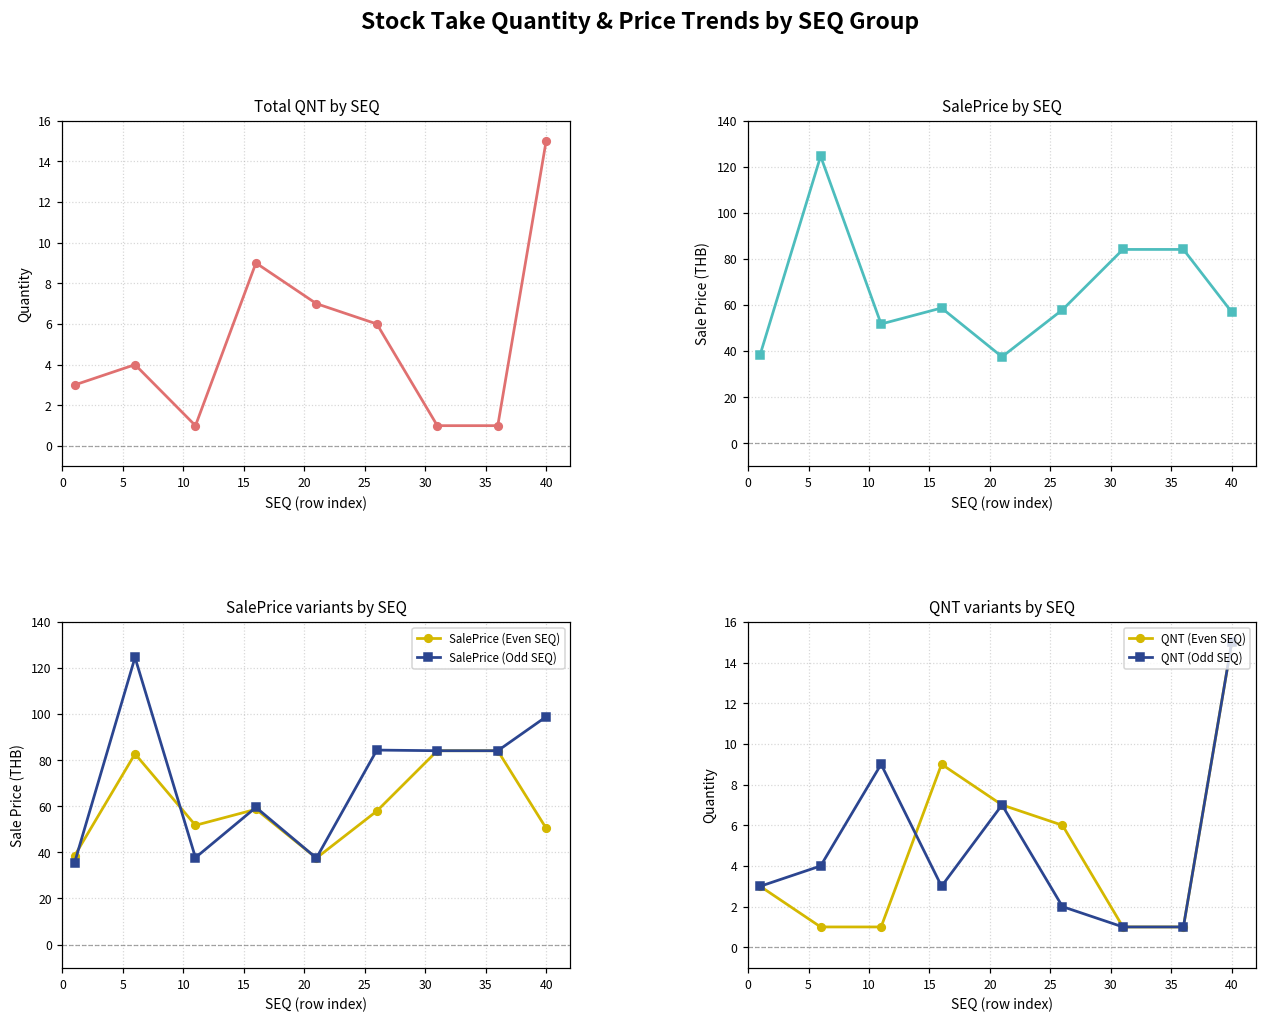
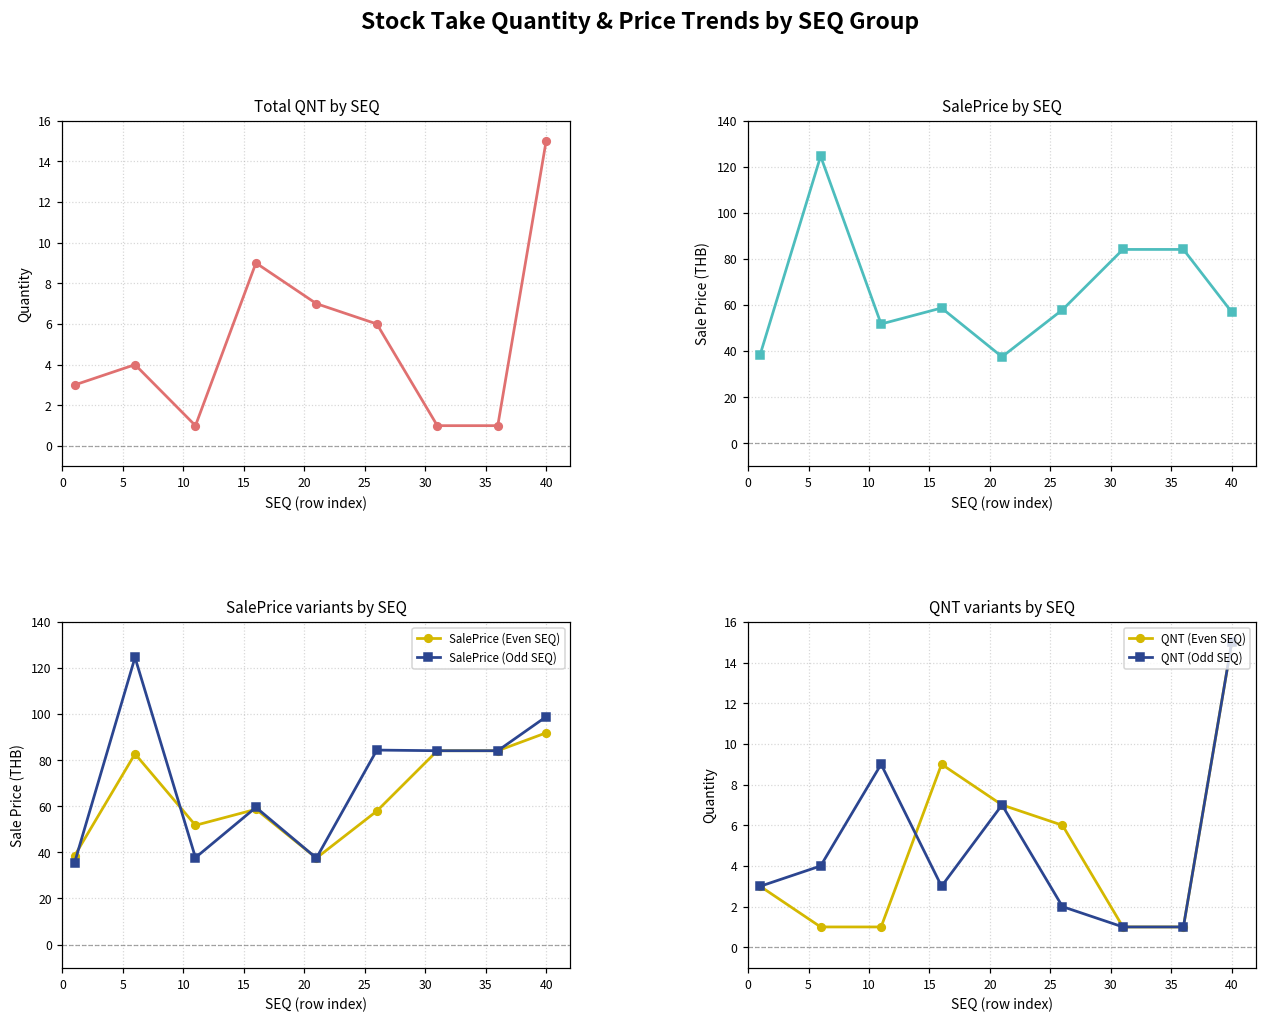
SalePrice variants by SEQ, SalePrice (Even SEQ), 40: 50 -> 92
